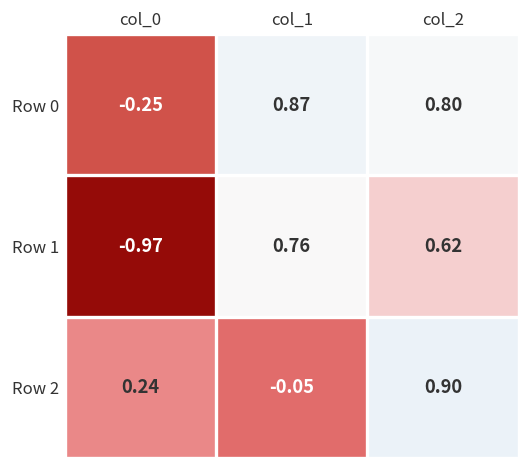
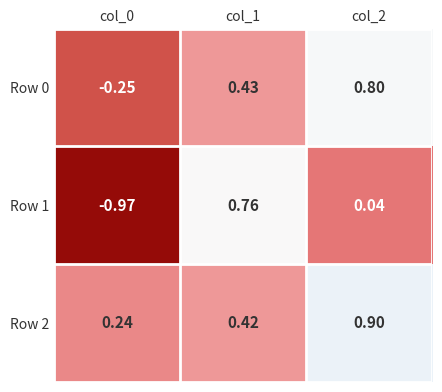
Row 0, col_1: 0.87 -> 0.43
Row 1, col_2: 0.62 -> 0.04
Row 2, col_1: -0.05 -> 0.42
